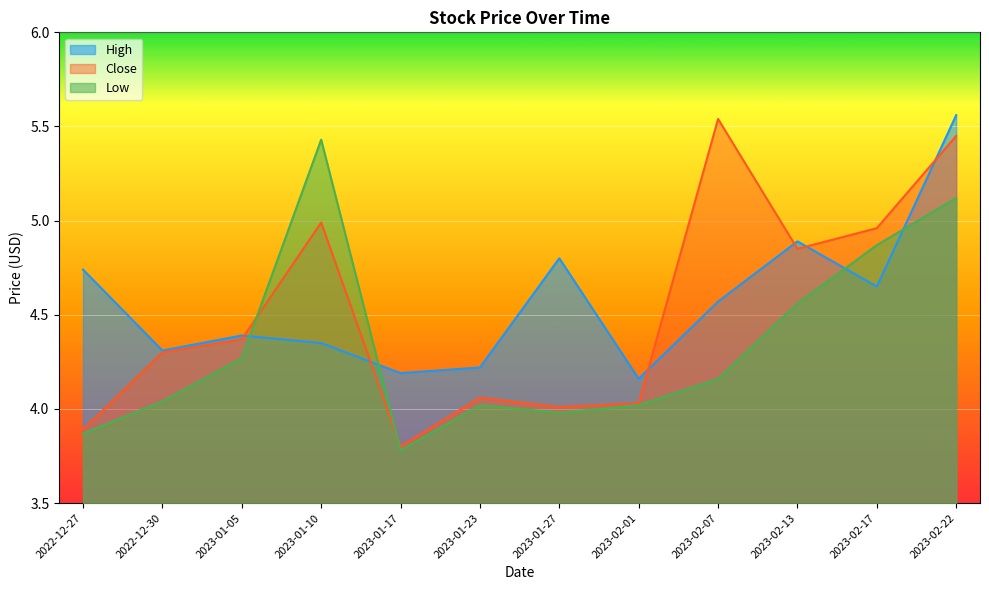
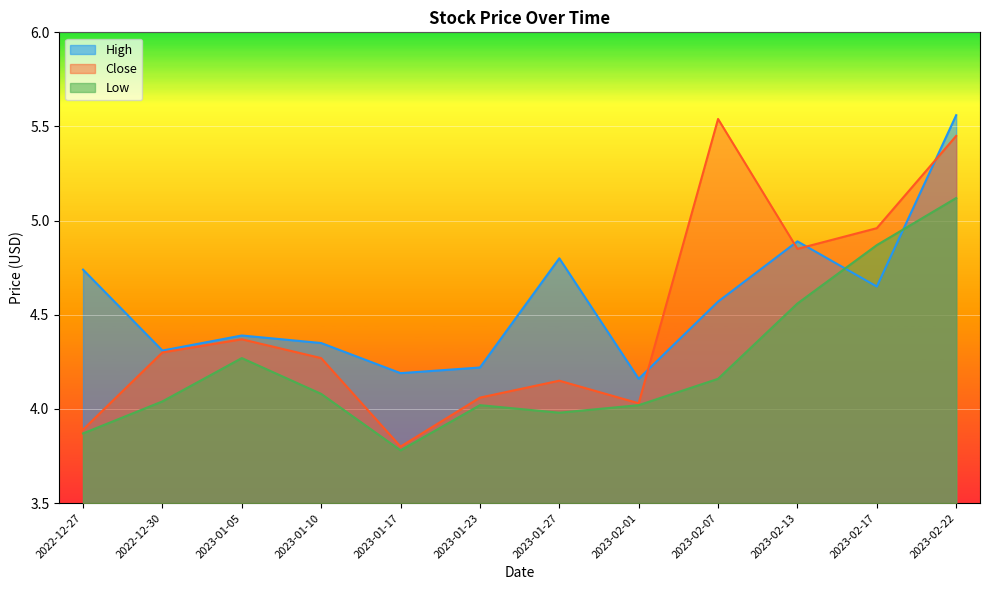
Close, 2023-01-10: 4.99 -> 4.27
Low, 2023-01-10: 5.43 -> 4.08
Close, 2023-01-27: 4.01 -> 4.15
